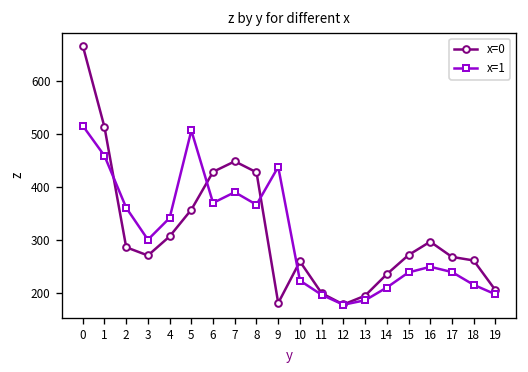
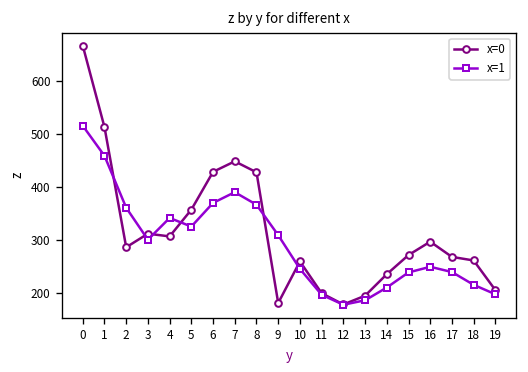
x=0, 3: 270 -> 310
x=1, 5: 510 -> 320
x=1, 9: 440 -> 310
x=1, 10: 220 -> 240
